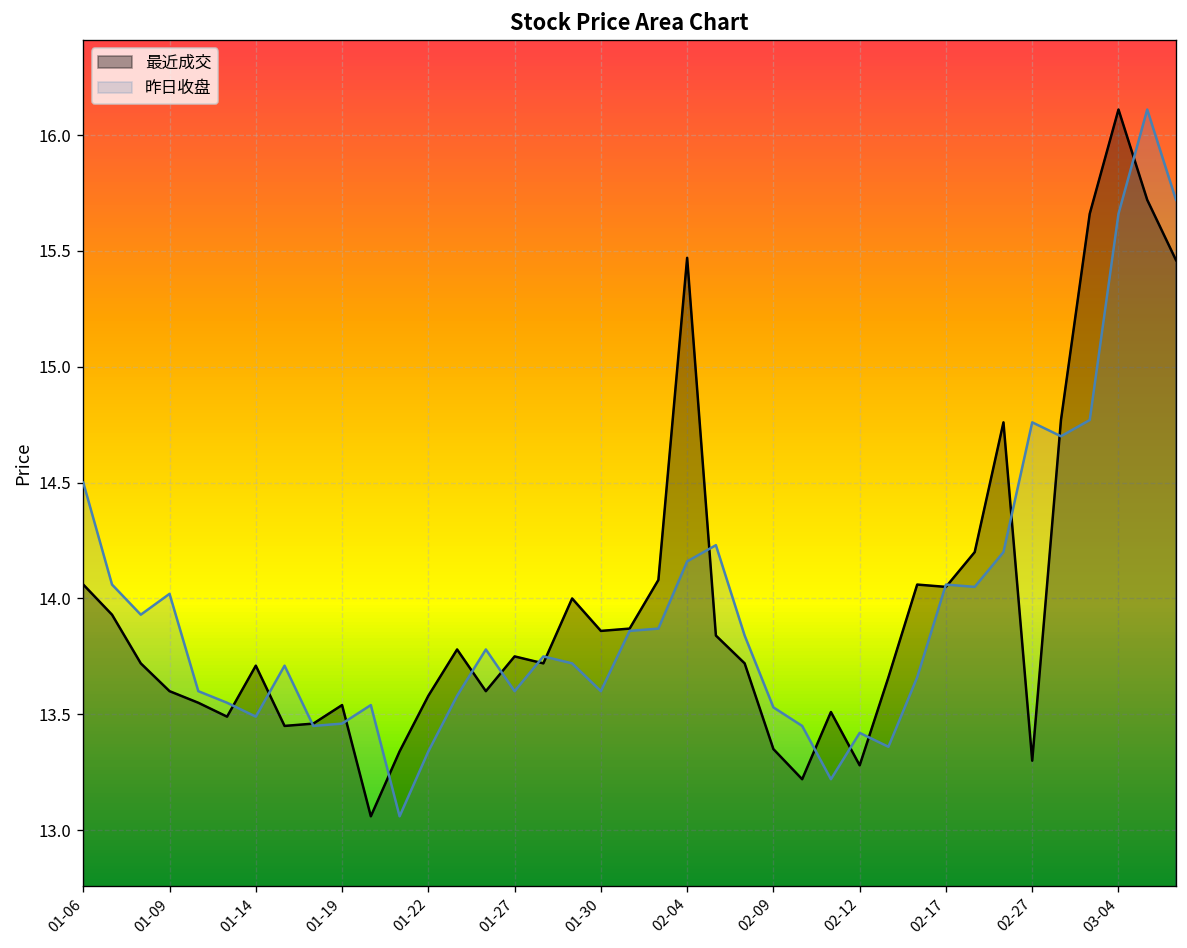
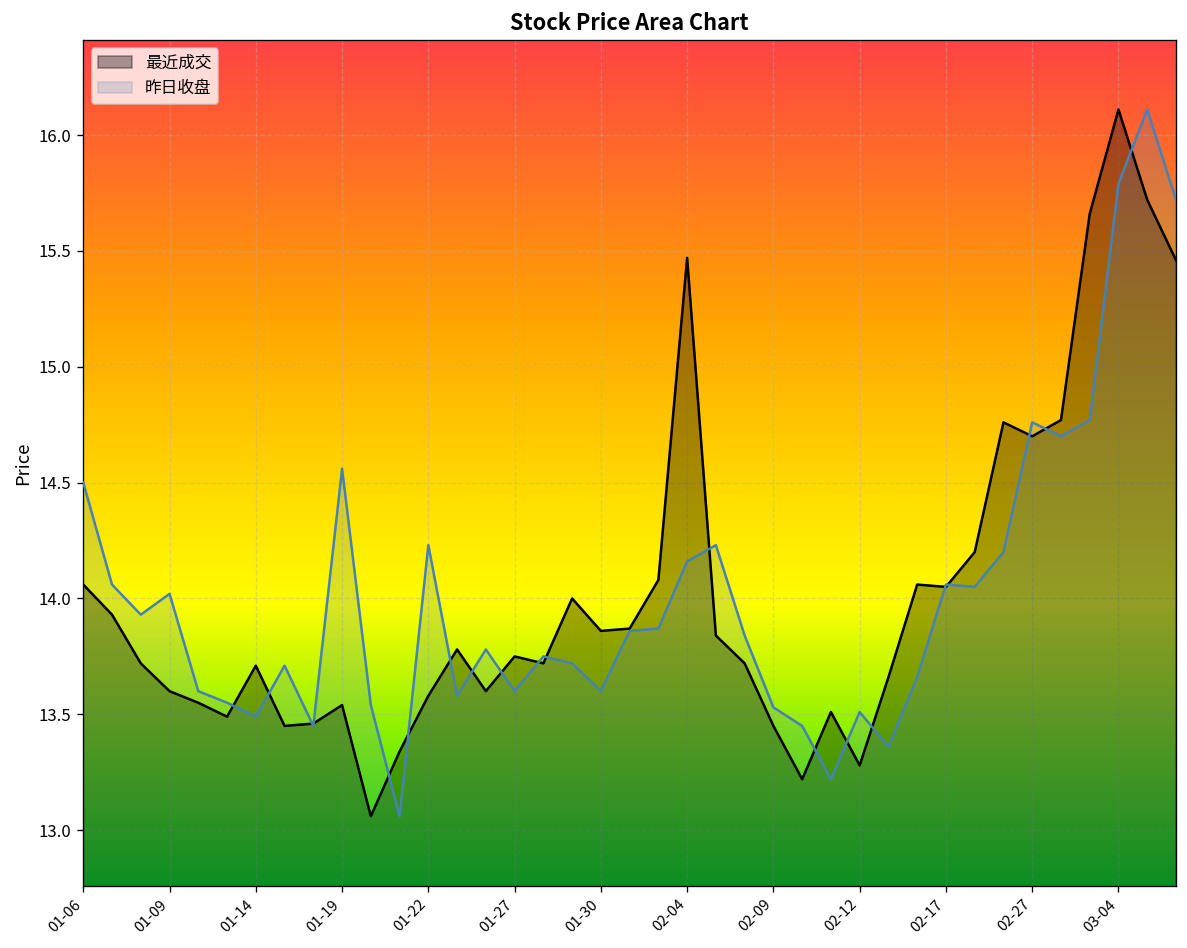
昨日收盘, 01-19: 13.46 -> 14.56
昨日收盘, 01-22: 13.34 -> 14.23
最近成交, 02-09: 13.35 -> 13.45
昨日收盘, 02-12: 13.42 -> 13.51
最近成交, 02-27: 13.3 -> 14.7
昨日收盘, 03-04: 15.66 -> 15.79
